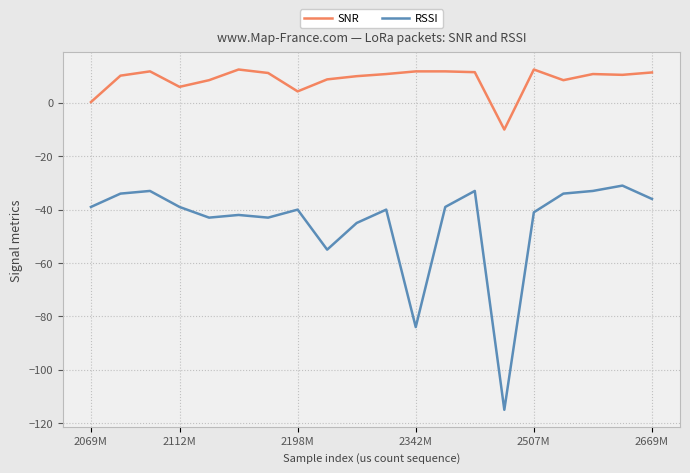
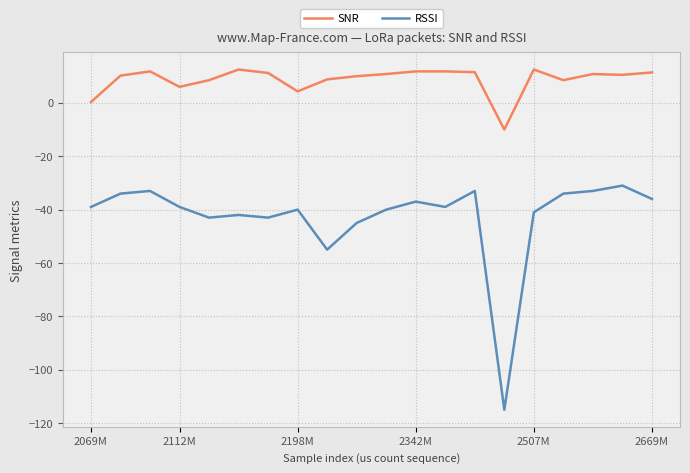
RSSI, 2342M: -84 -> -37
